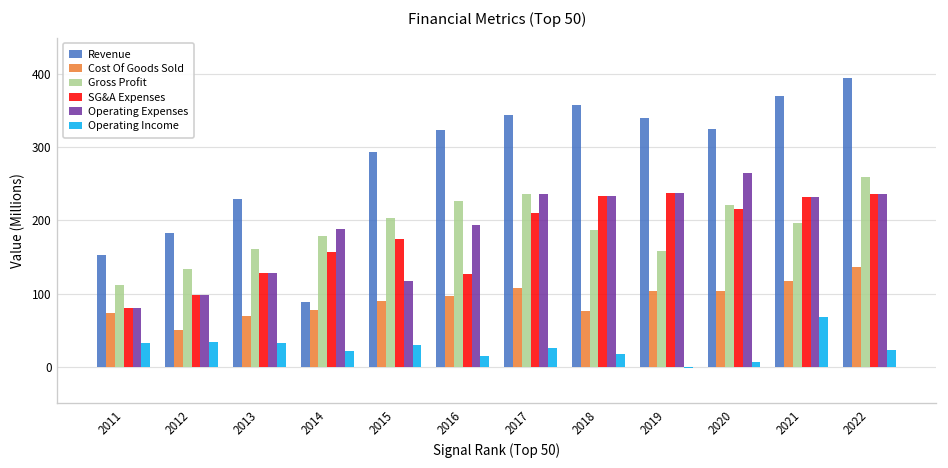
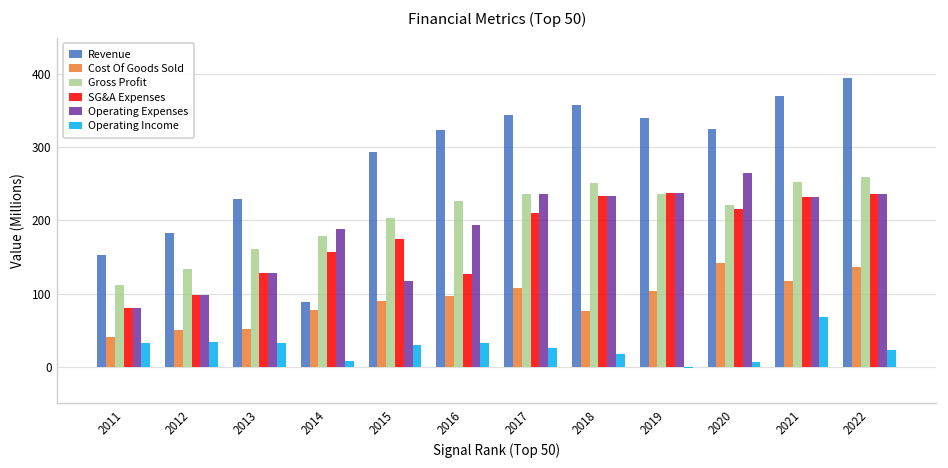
Cost Of Goods Sold, 2011: 70 -> 40
Cost Of Goods Sold, 2013: 70 -> 50
Operating Income, 2014: 20 -> 10
Operating Income, 2016: 10 -> 30
Gross Profit, 2018: 190 -> 250
Gross Profit, 2019: 160 -> 240
Cost Of Goods Sold, 2020: 100 -> 140
Gross Profit, 2021: 200 -> 250
